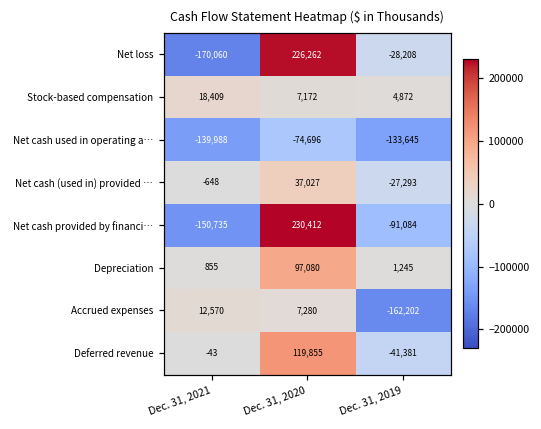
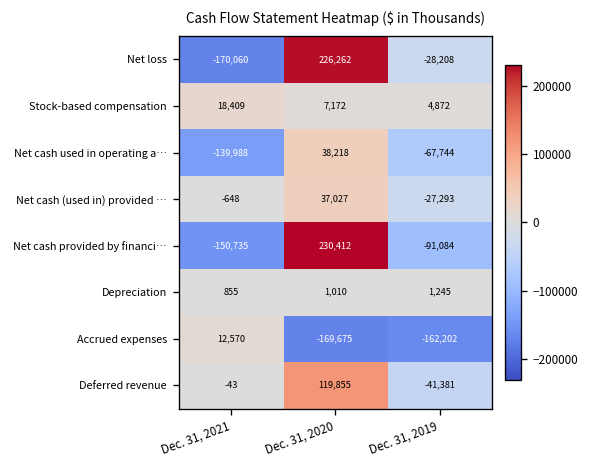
Net cash used in operating a…, Dec. 31, 2020: -74,696 -> 38,218
Net cash used in operating a…, Dec. 31, 2019: -133,645 -> -67,744
Depreciation, Dec. 31, 2020: 97,080 -> 1,010
Accrued expenses, Dec. 31, 2020: 7,280 -> -169,675
